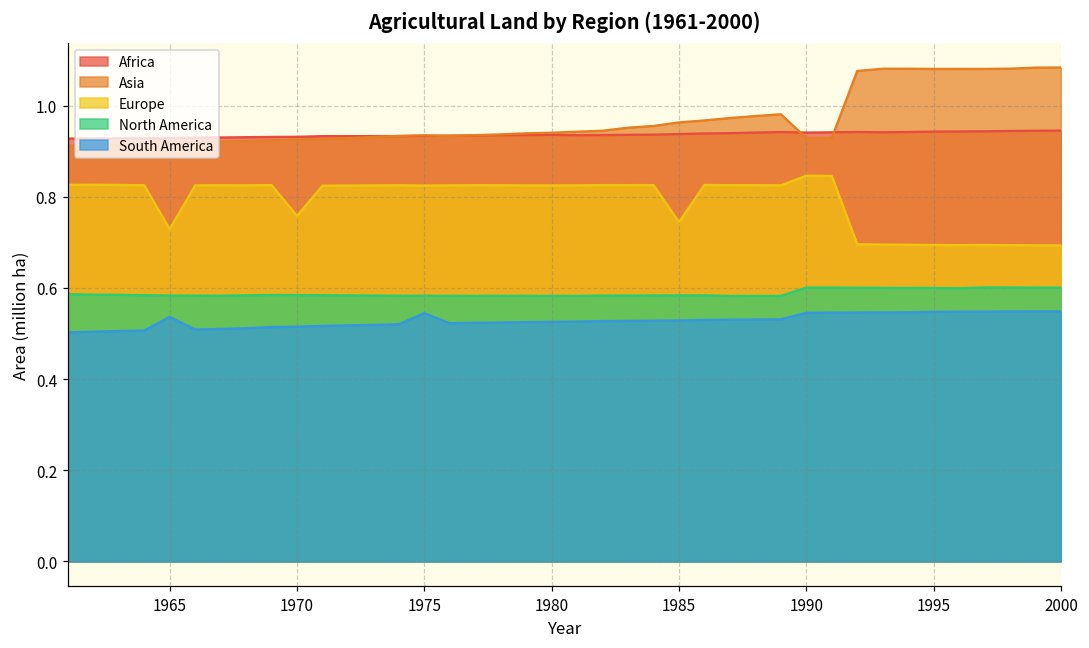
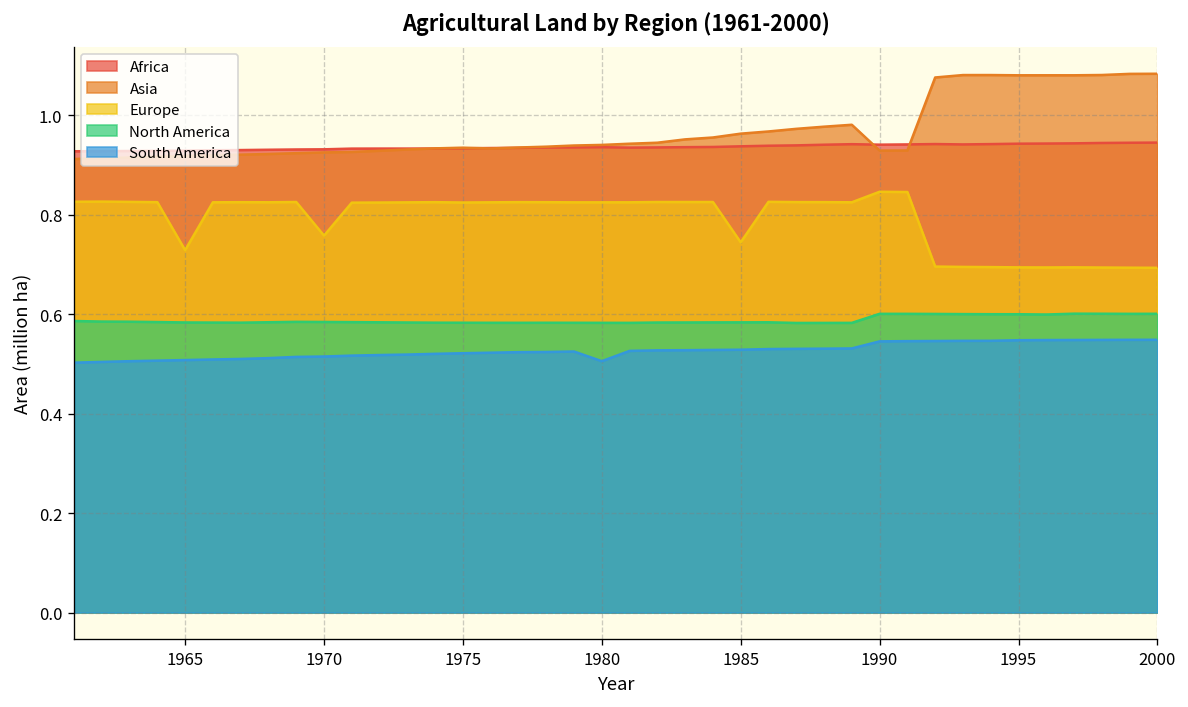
South America, 1965: 0.54 -> 0.51
South America, 1975: 0.54 -> 0.52
South America, 1980: 0.53 -> 0.51
